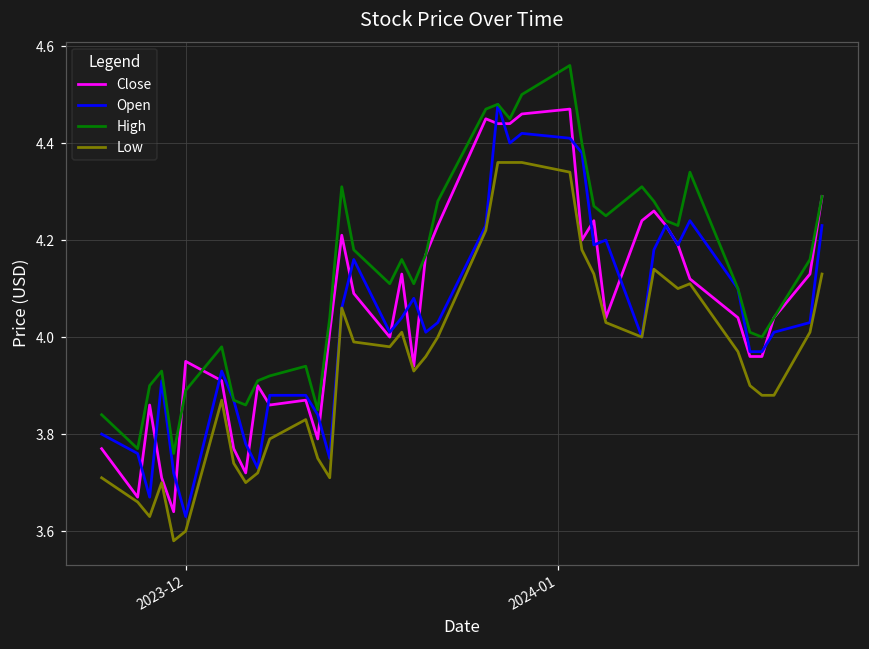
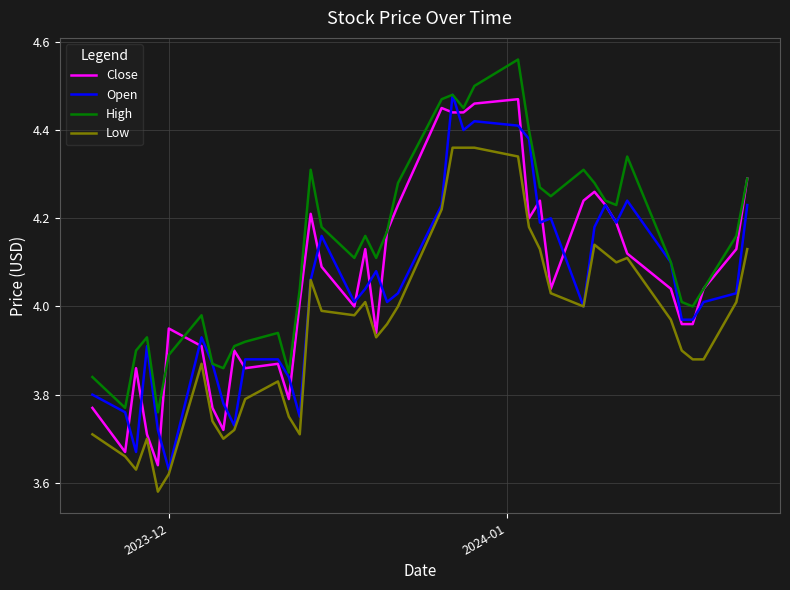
Low, 2023-12: 3.60 -> 3.62
